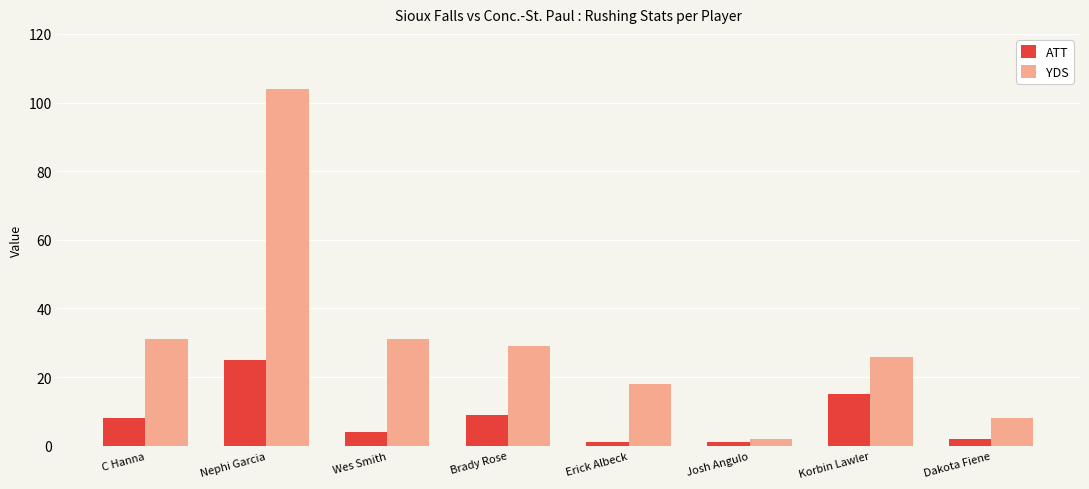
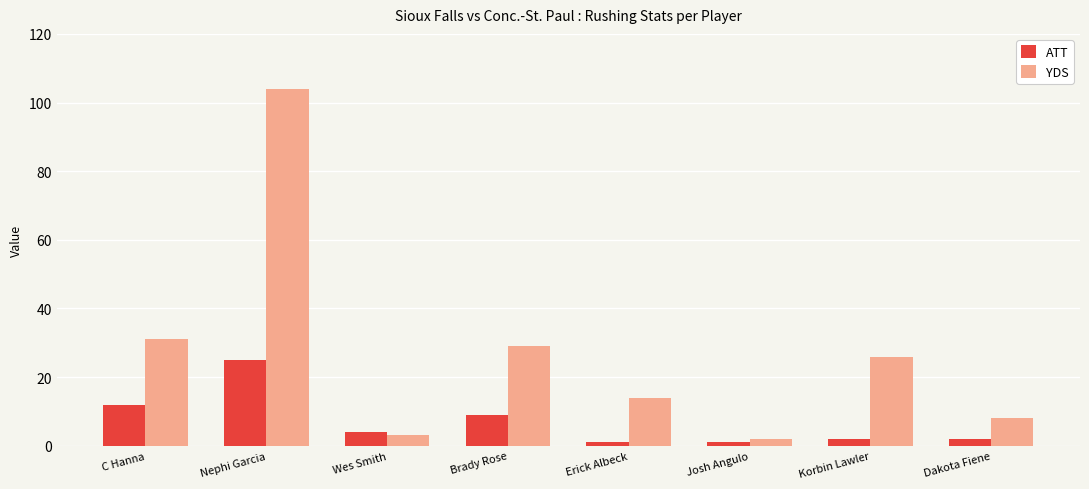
ATT, C Hanna: 8 -> 12
YDS, Wes Smith: 31 -> 3
YDS, Erick Albeck: 18 -> 14
ATT, Korbin Lawler: 15 -> 2
